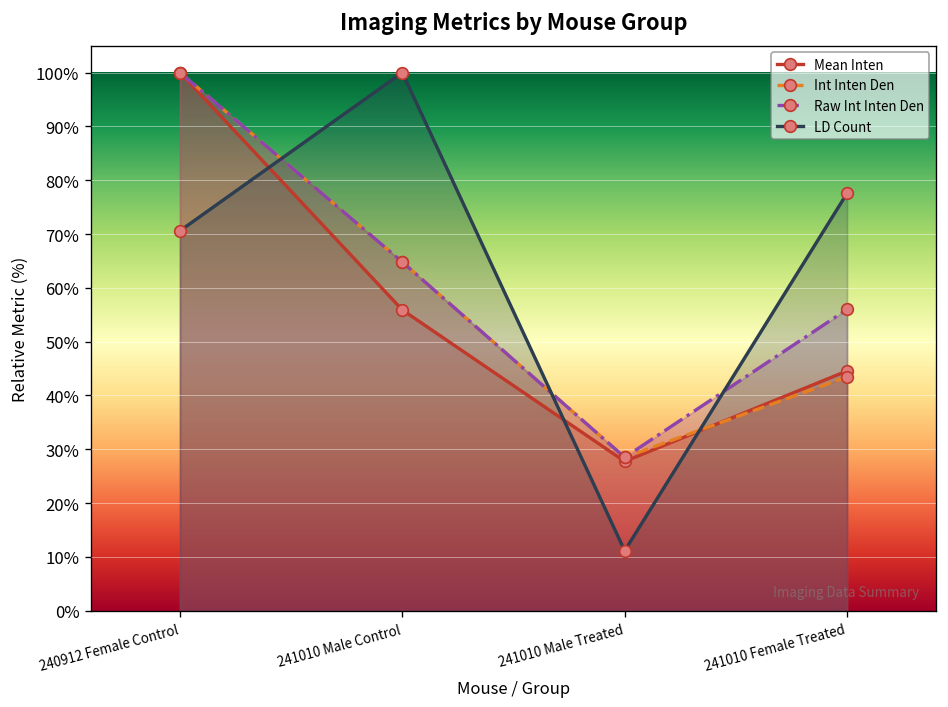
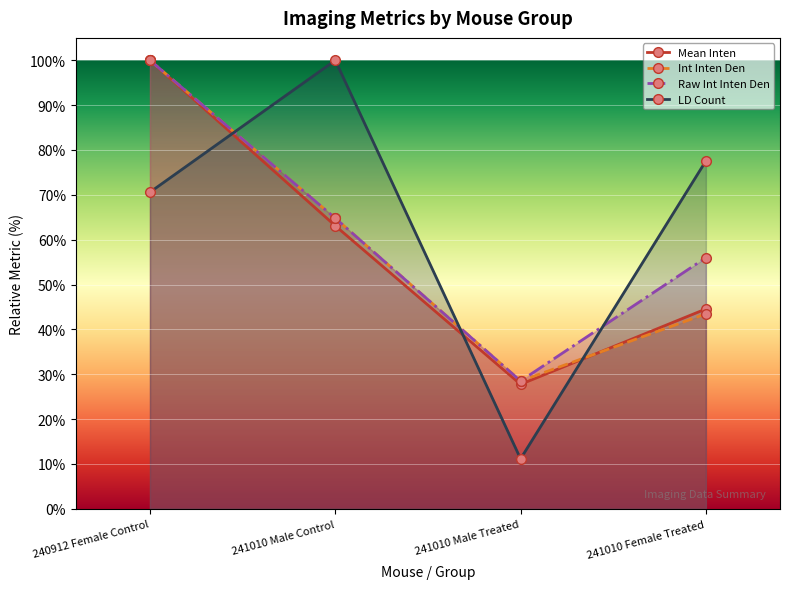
Mean Inten, 241010 Male Control: 56% -> 63%
